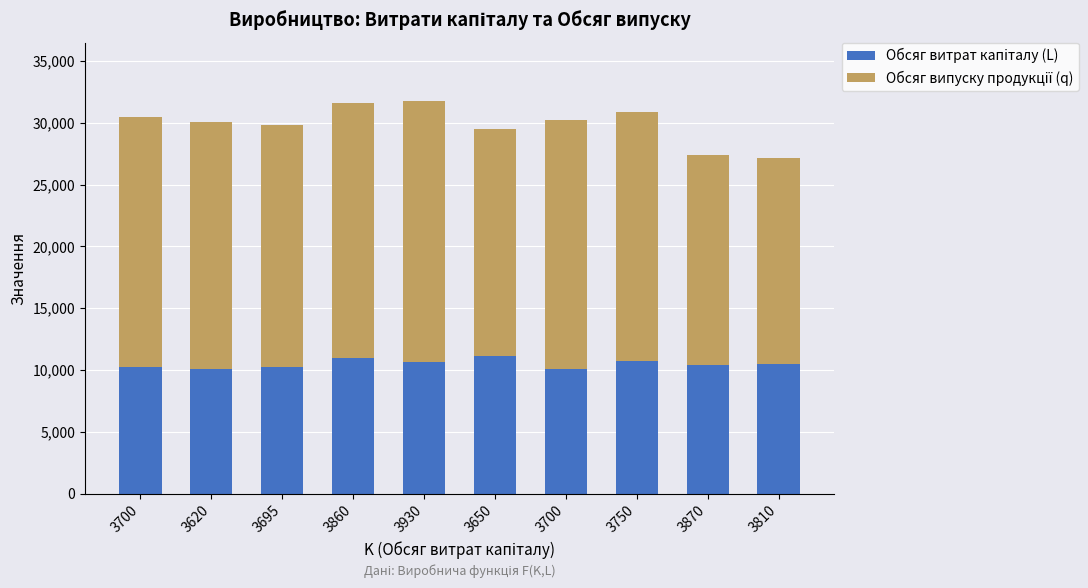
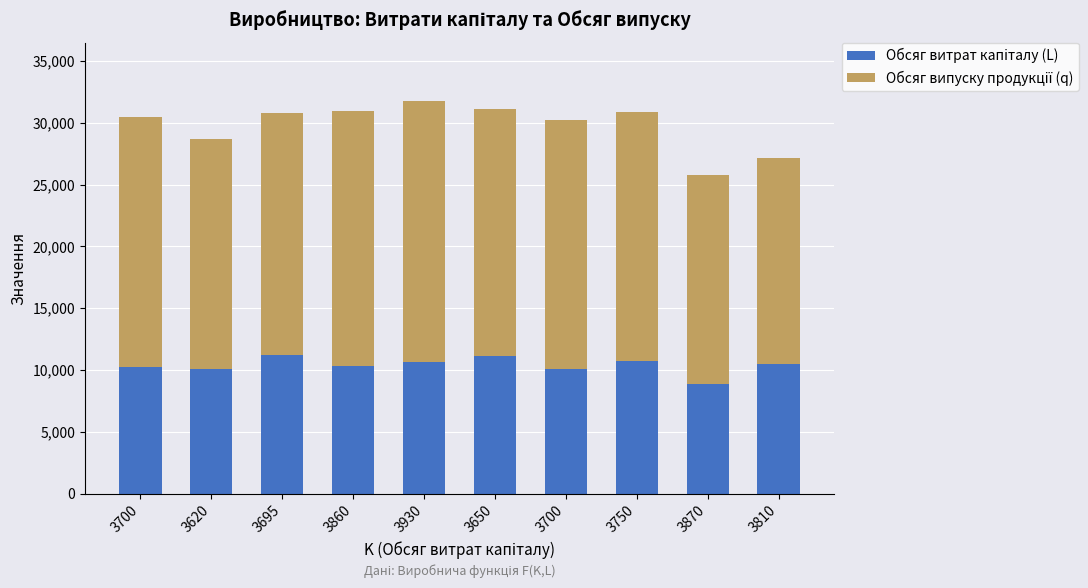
Обсяг випуску продукції (q), 3620: 19,900 -> 18,600
Обсяг витрат капіталу (L), 3695: 10,200 -> 11,200
Обсяг витрат капіталу (L), 3860: 11,000 -> 10,300
Обсяг випуску продукції (q), 3650: 18,300 -> 19,900
Обсяг витрат капіталу (L), 3870: 10,400 -> 8,900
